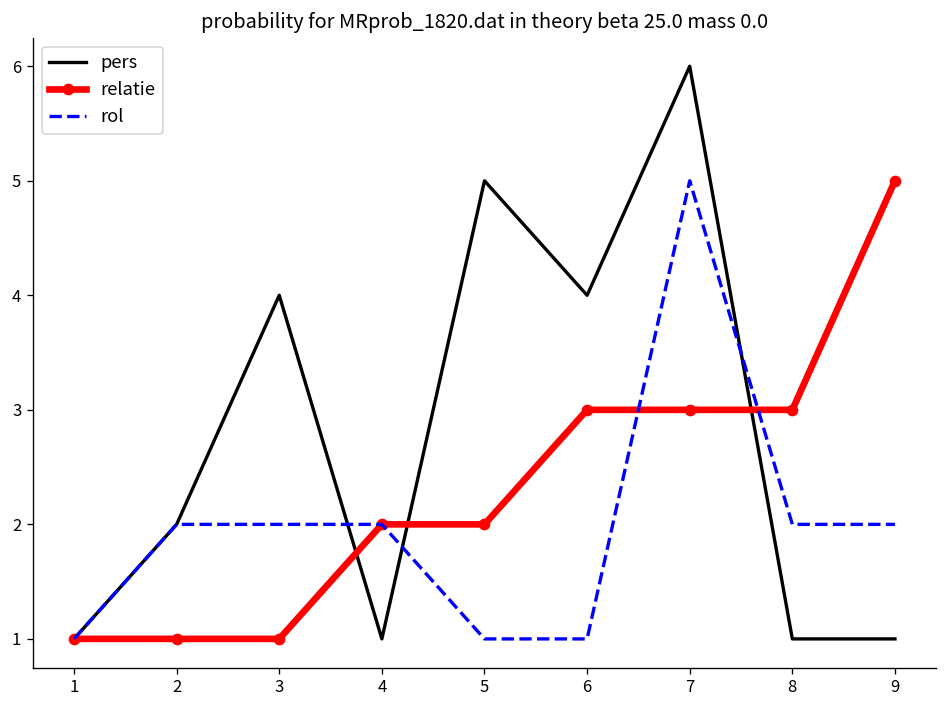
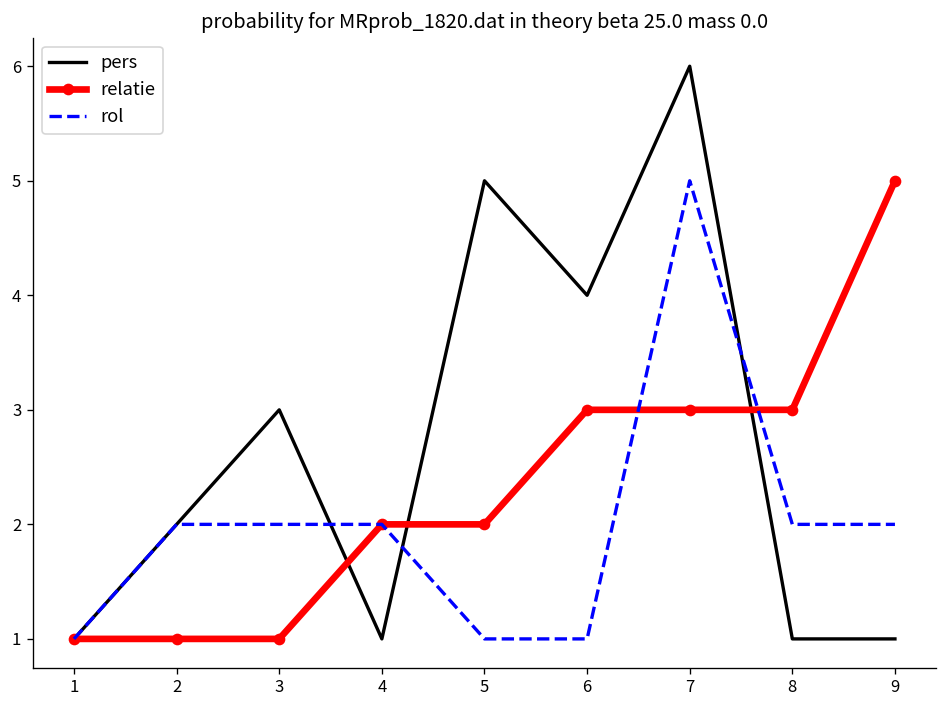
pers, 3: 4 -> 3
